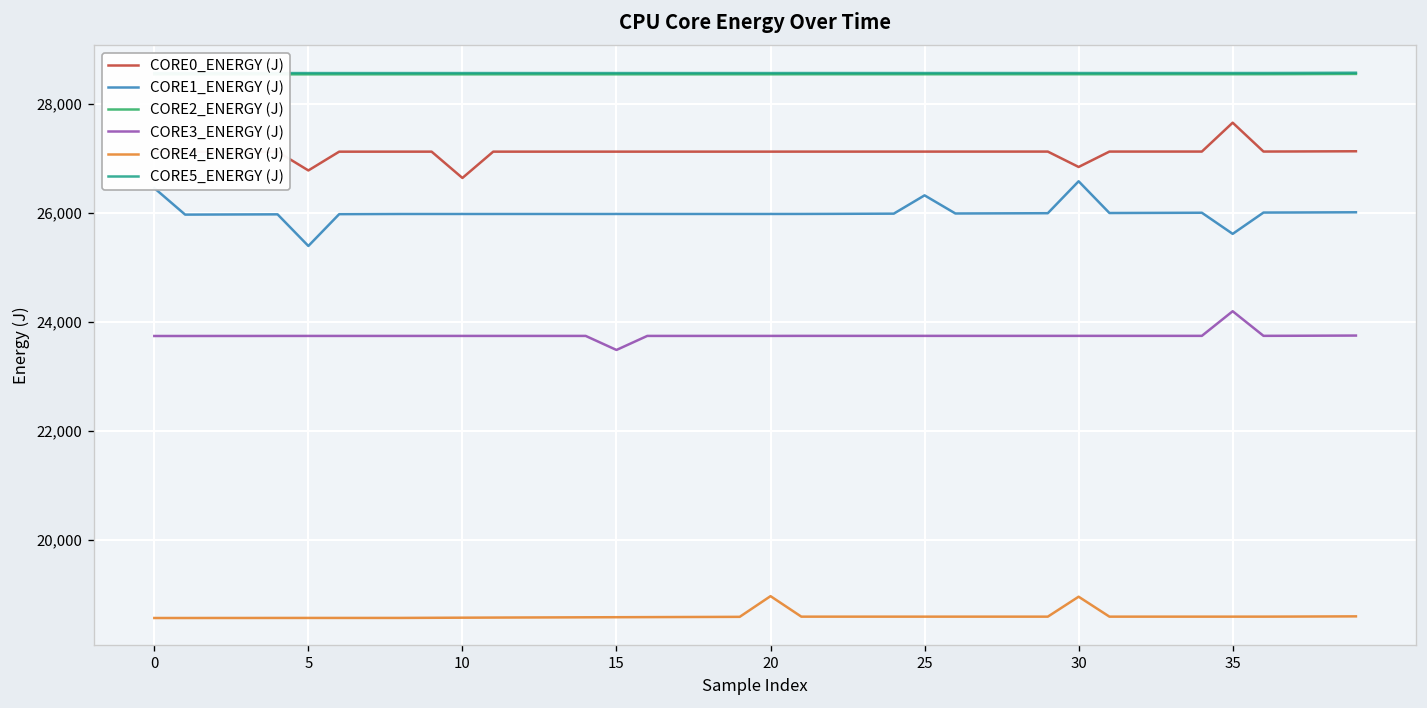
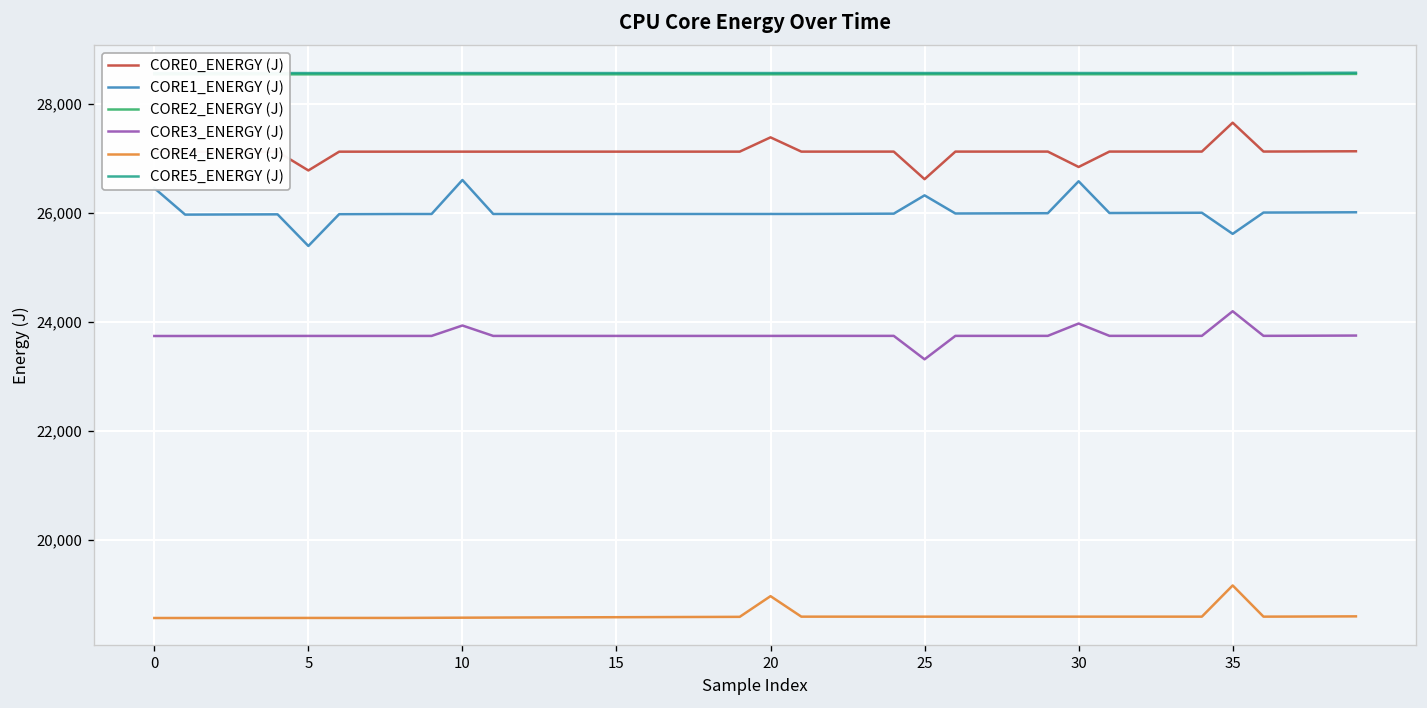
CORE0_ENERGY (J), 10: 26,600 -> 27,100
CORE1_ENERGY (J), 10: 26,000 -> 26,600
CORE3_ENERGY (J), 10: 23,700 -> 23,900
CORE3_ENERGY (J), 15: 23,500 -> 23,700
CORE0_ENERGY (J), 20: 27,100 -> 27,400
CORE0_ENERGY (J), 25: 27,100 -> 26,600
CORE3_ENERGY (J), 25: 23,700 -> 23,300
CORE3_ENERGY (J), 30: 23,700 -> 24,000
CORE4_ENERGY (J), 30: 19,000 -> 18,600
CORE4_ENERGY (J), 35: 18,600 -> 19,200
